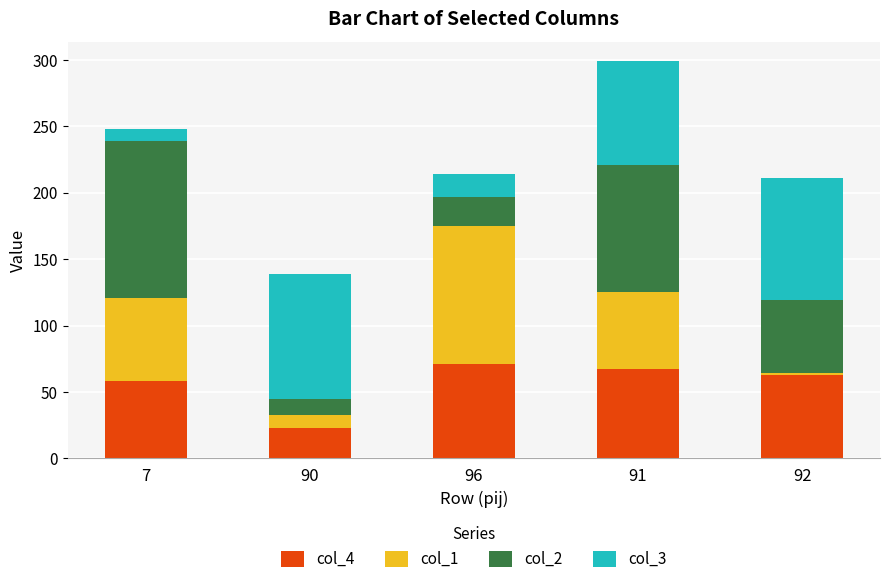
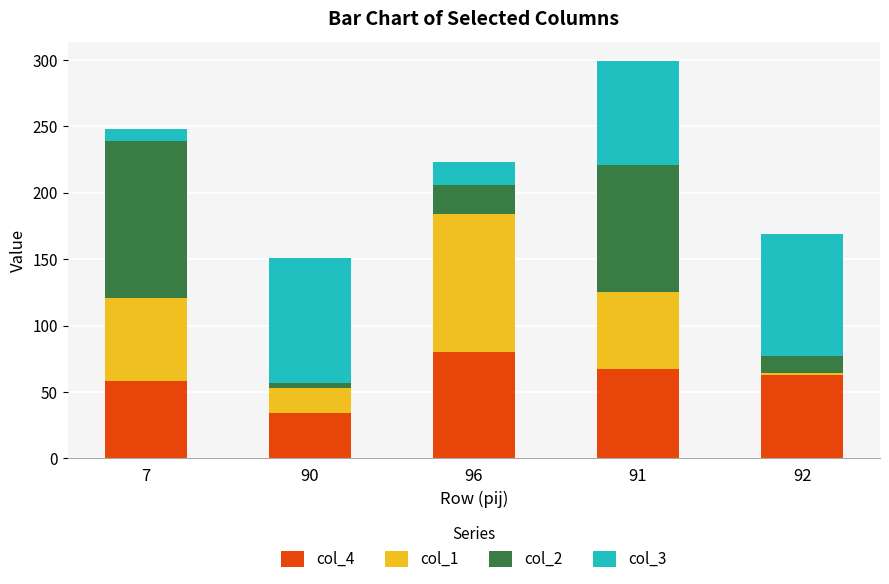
col_4, 90: 23 -> 34
col_1, 90: 10 -> 19
col_2, 90: 12 -> 4
col_4, 96: 71 -> 80
col_2, 92: 55 -> 13
